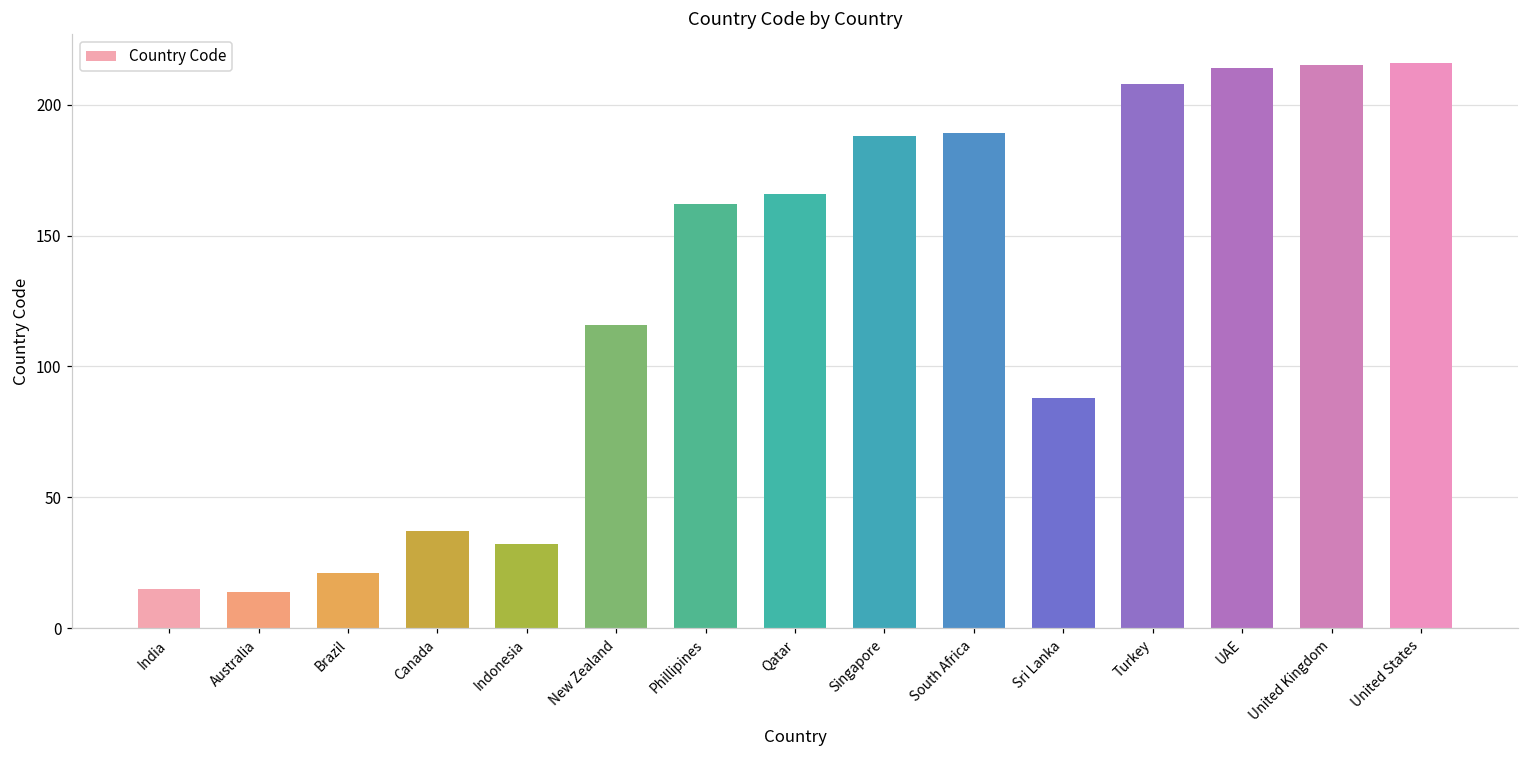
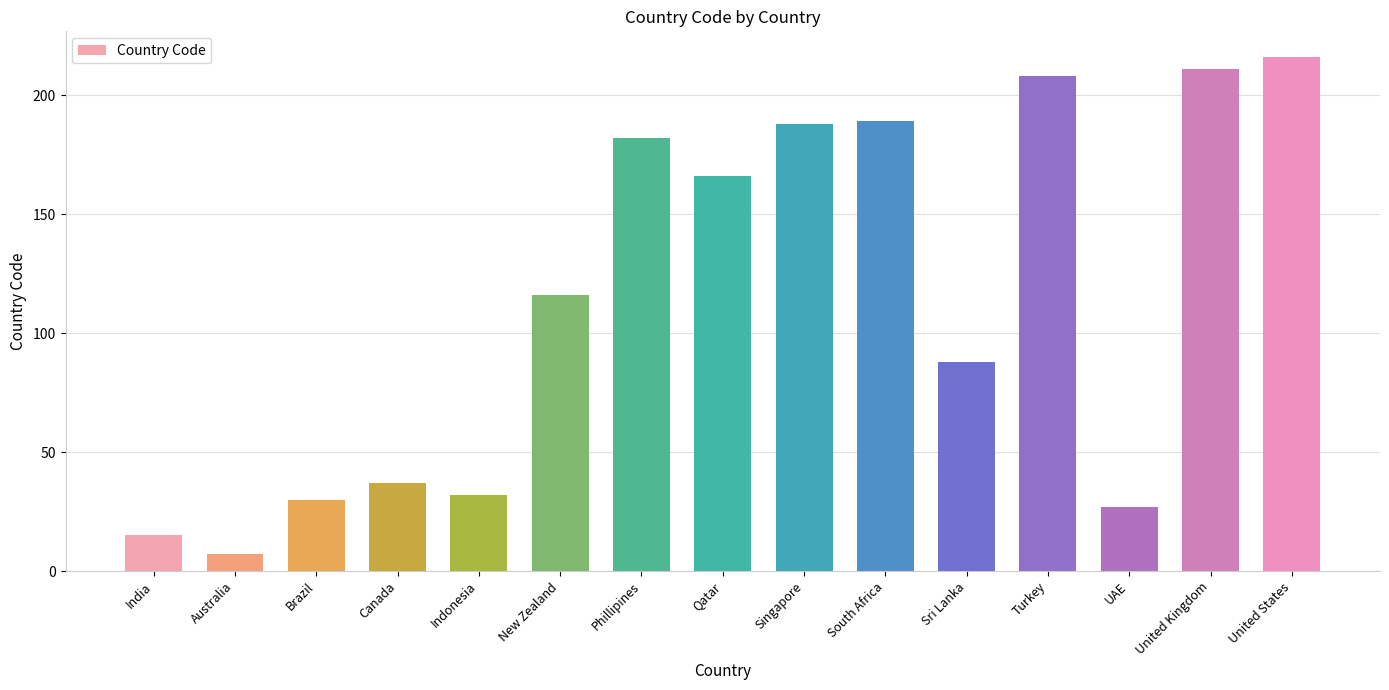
Australia: 14 -> 7
Brazil: 21 -> 30
Phillipines: 162 -> 182
UAE: 214 -> 27
United Kingdom: 215 -> 211
